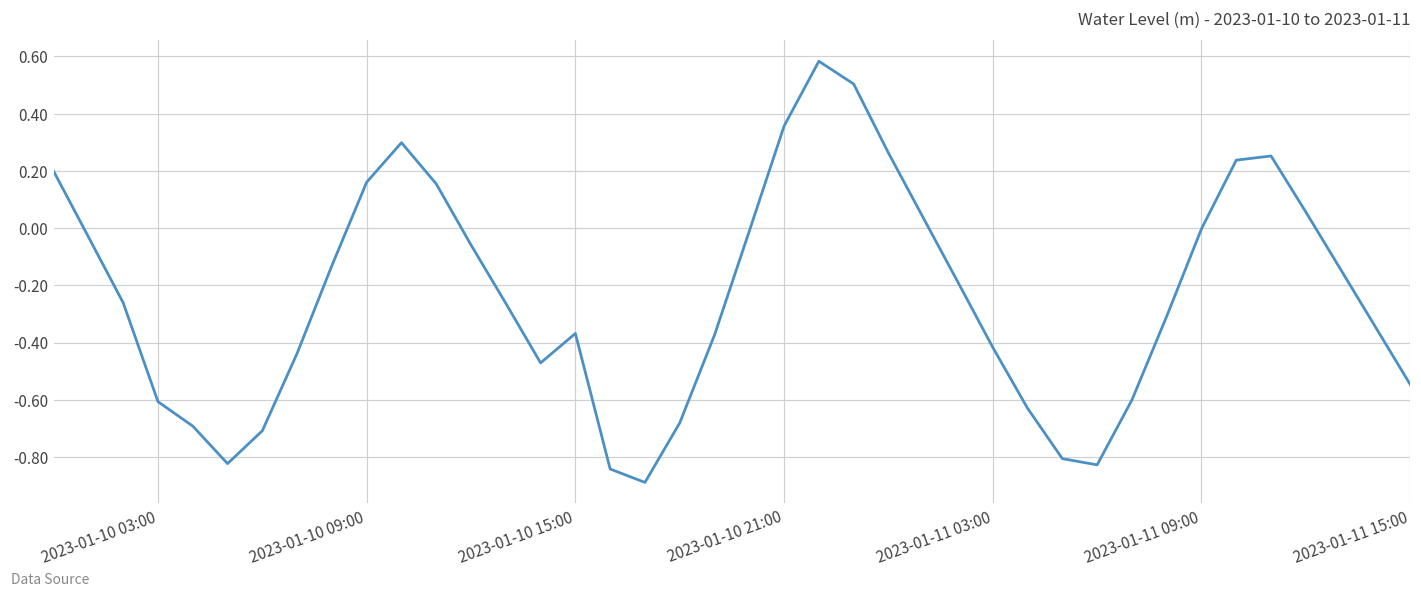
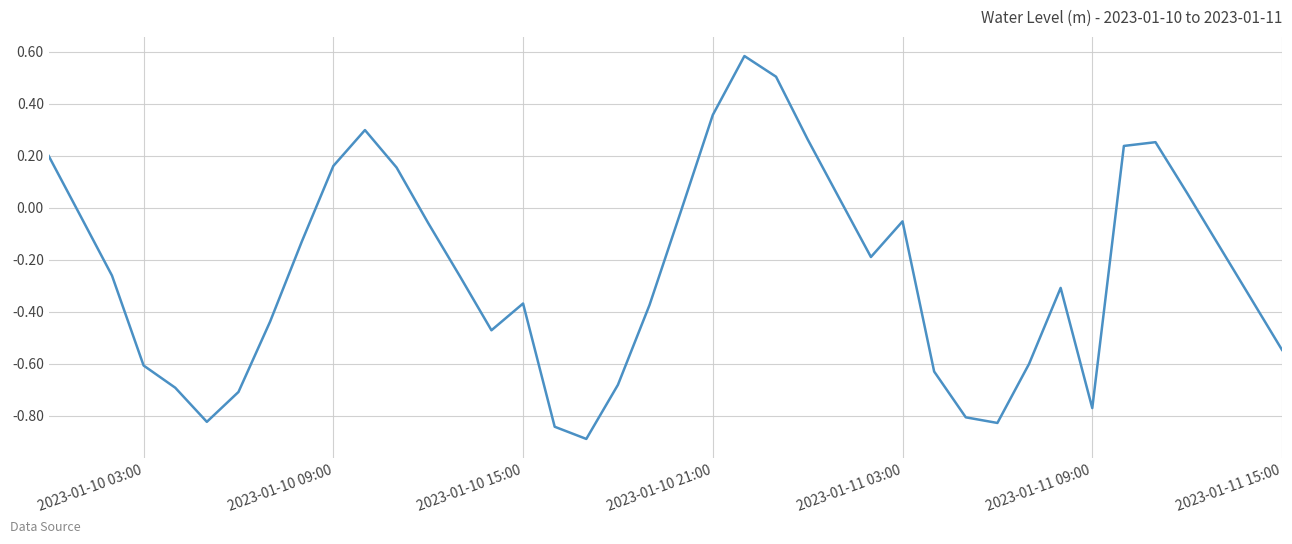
2023-01-11 03:00: -0.42 -> -0.05
2023-01-11 09:00: 0.00 -> -0.77
